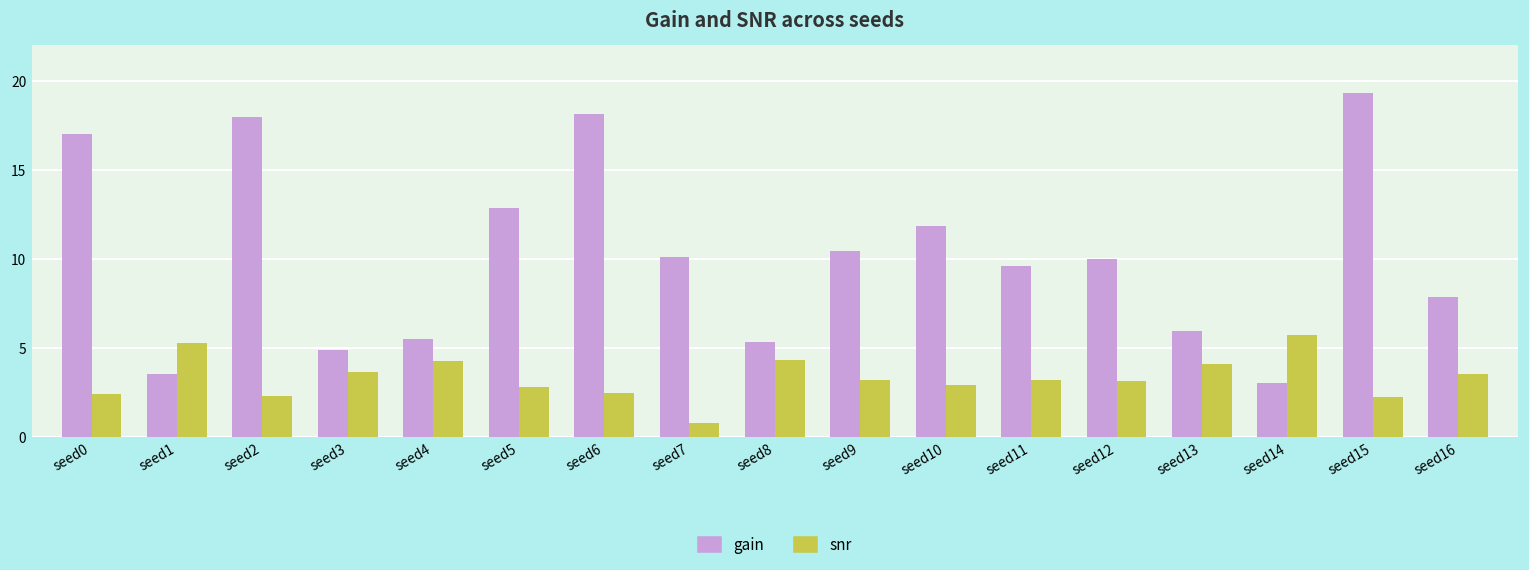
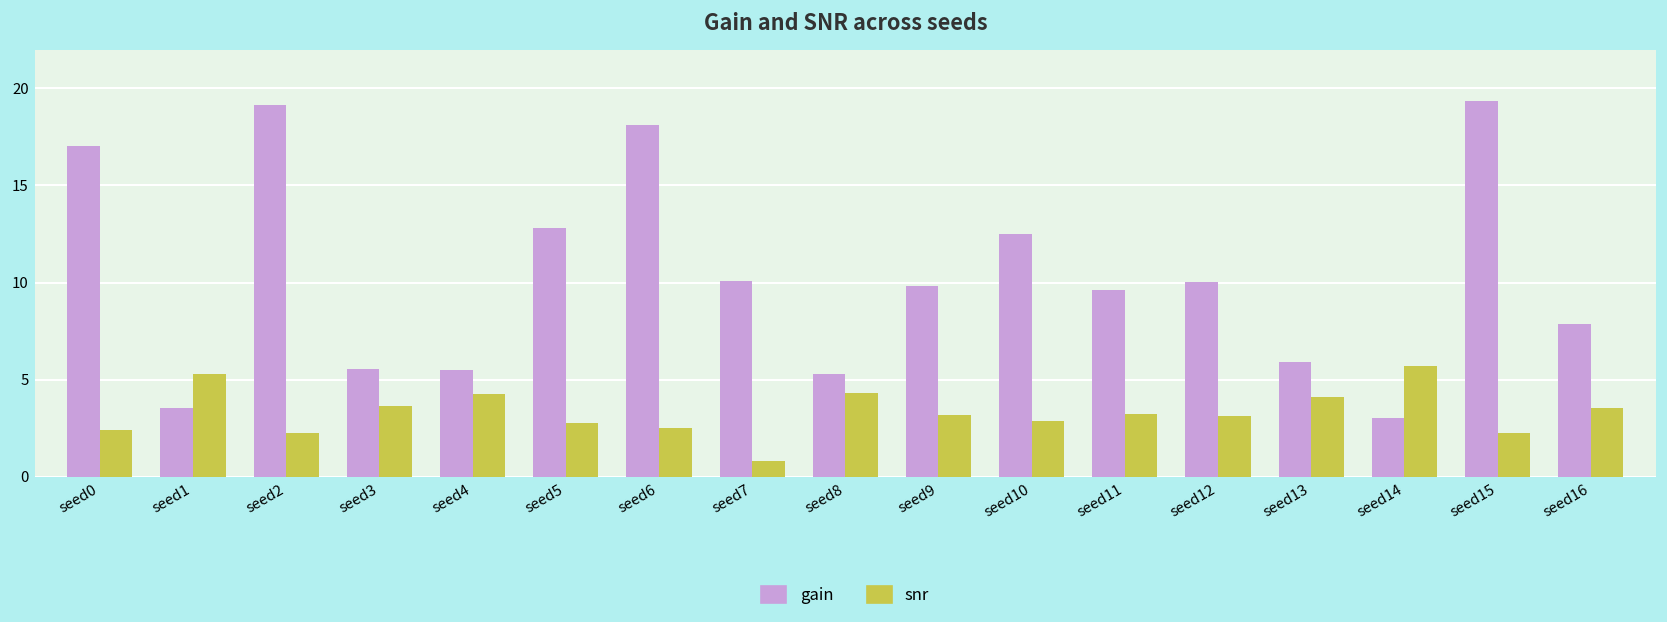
gain, seed2: 18.0 -> 19.2
gain, seed3: 4.8 -> 5.5
gain, seed9: 10.4 -> 9.8
gain, seed10: 11.9 -> 12.5
